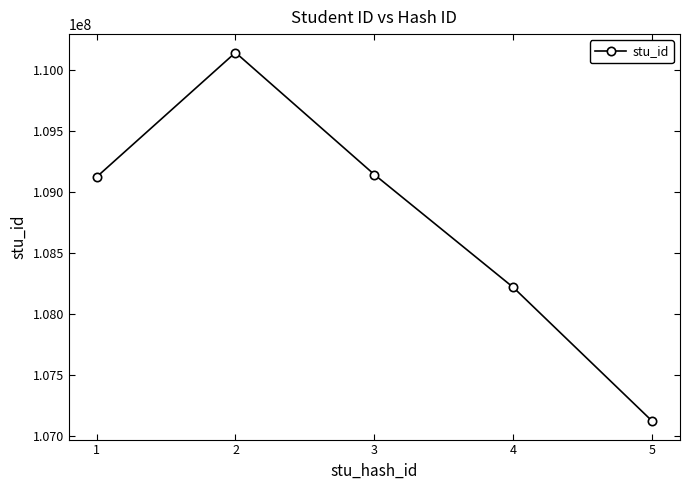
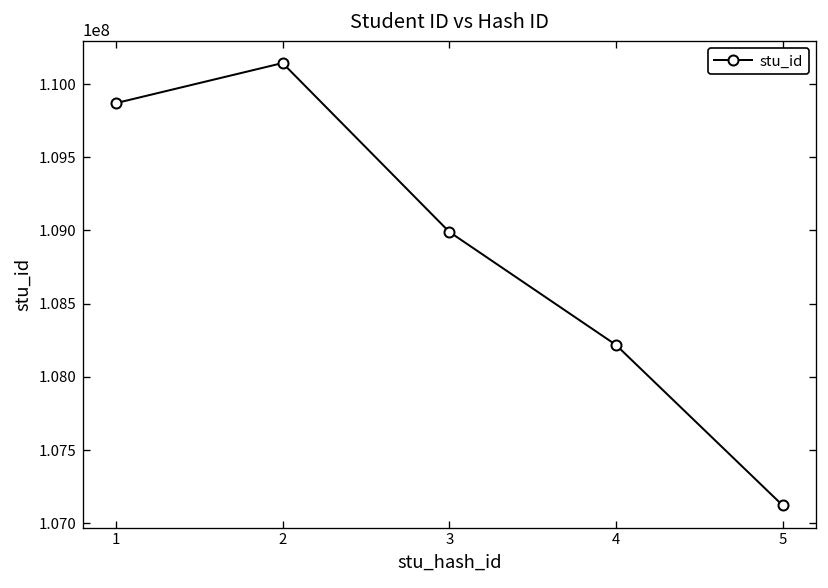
1: 109120000 -> 109870000
3: 109140000 -> 108990000
